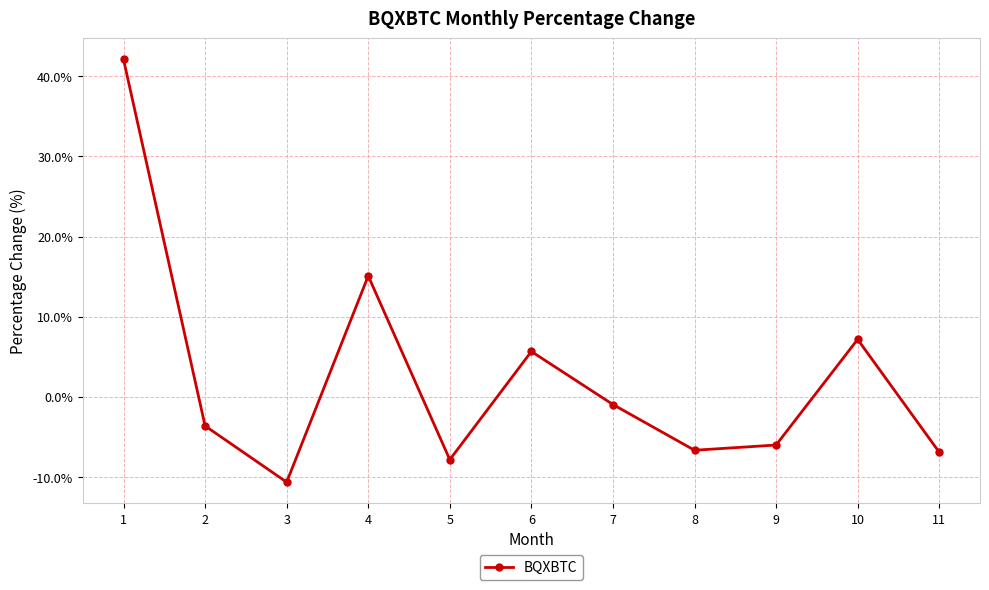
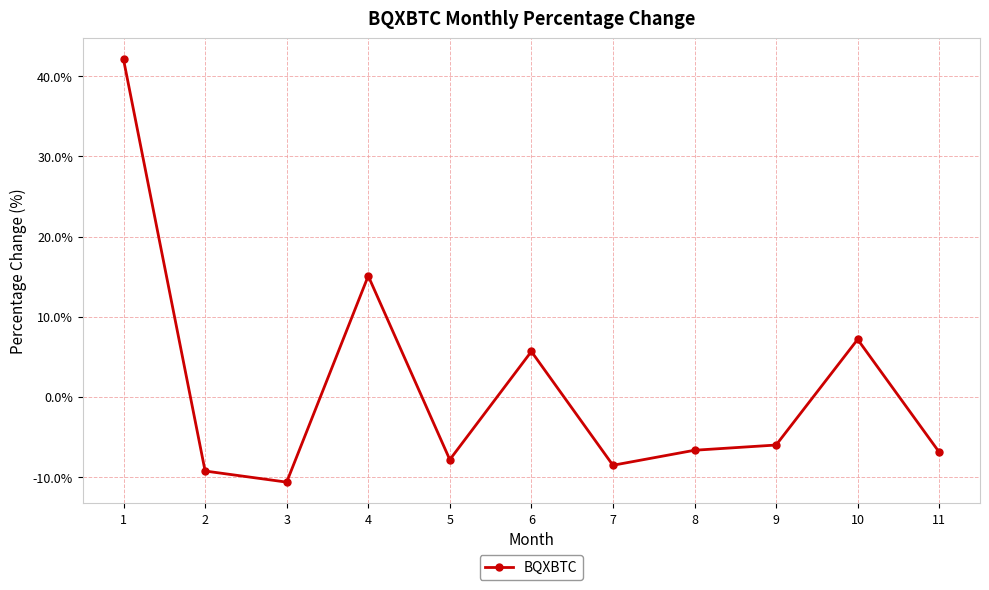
2: -4% -> -9%
7: -1% -> -9%
